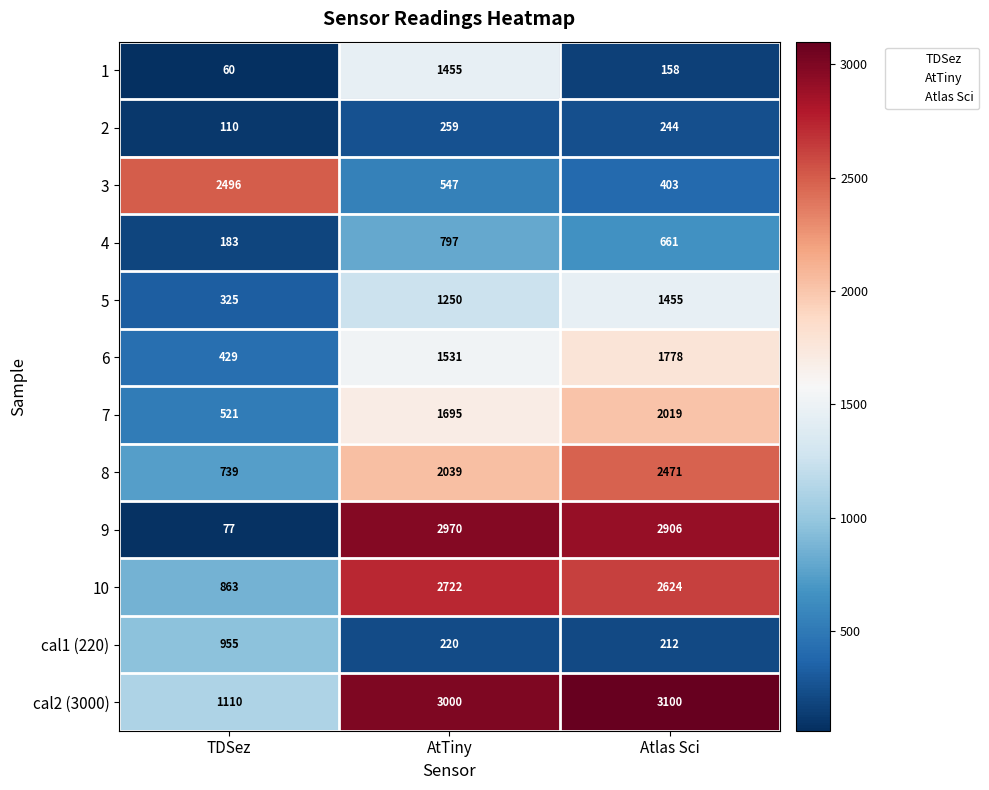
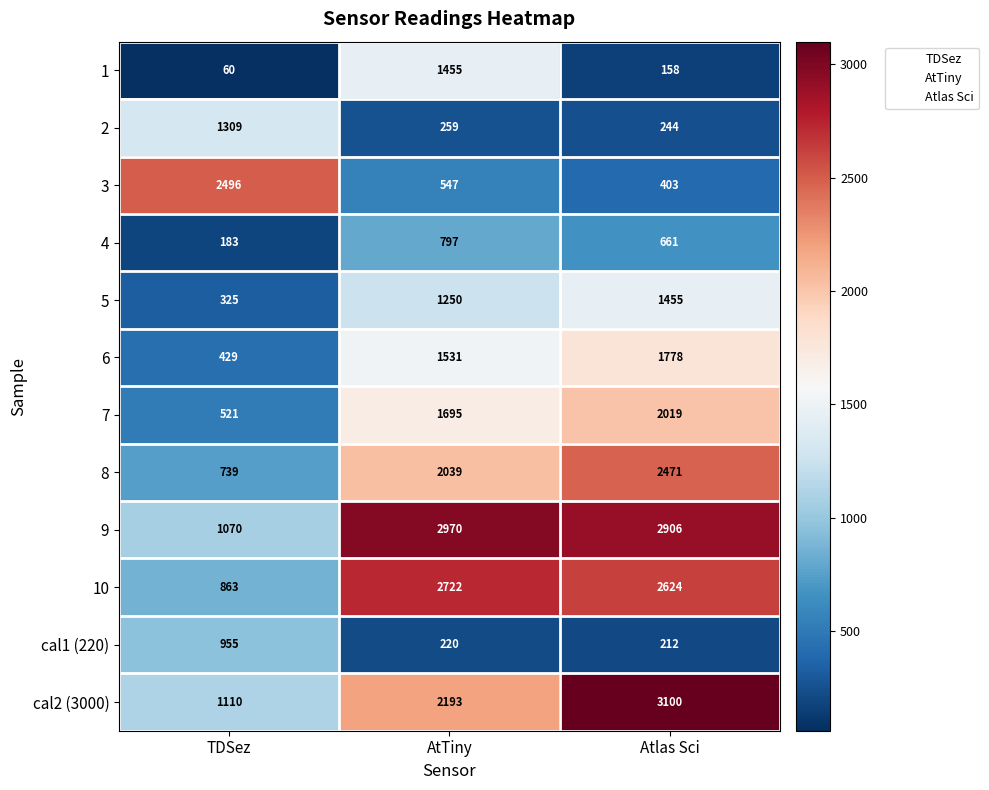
2, TDSez: 110 -> 1309
9, TDSez: 77 -> 1070
cal2 (3000), AtTiny: 3000 -> 2193
